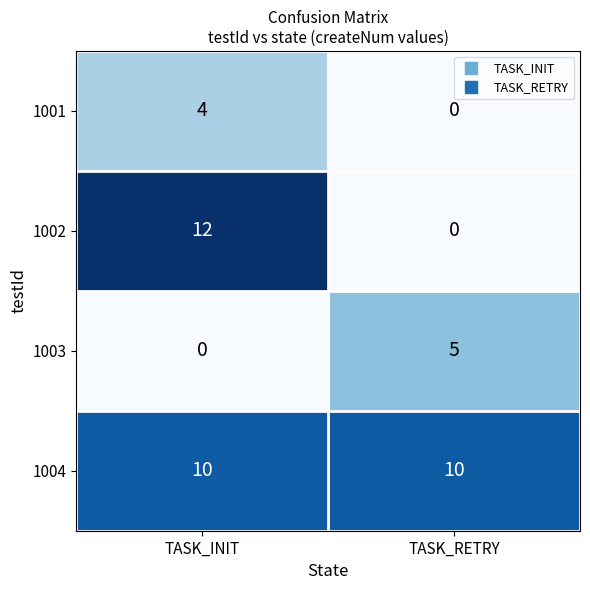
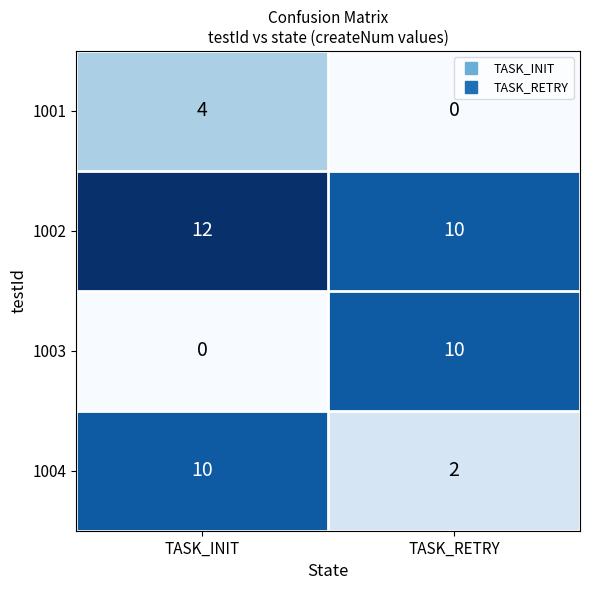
1002, TASK_RETRY: 0 -> 10
1003, TASK_RETRY: 5 -> 10
1004, TASK_RETRY: 10 -> 2
